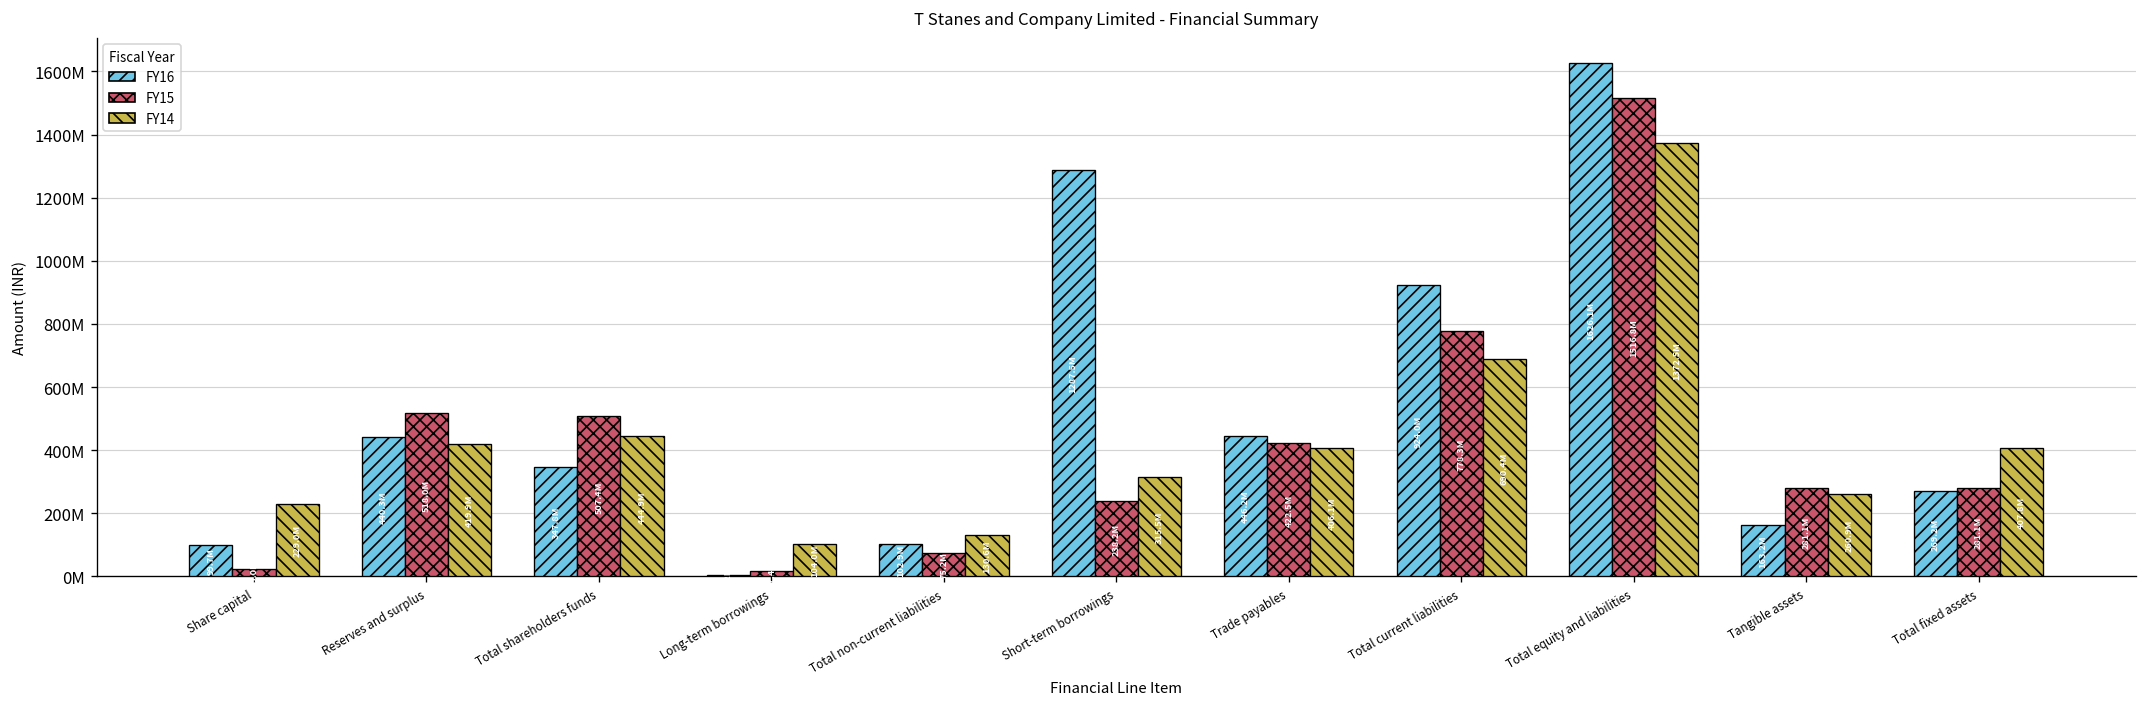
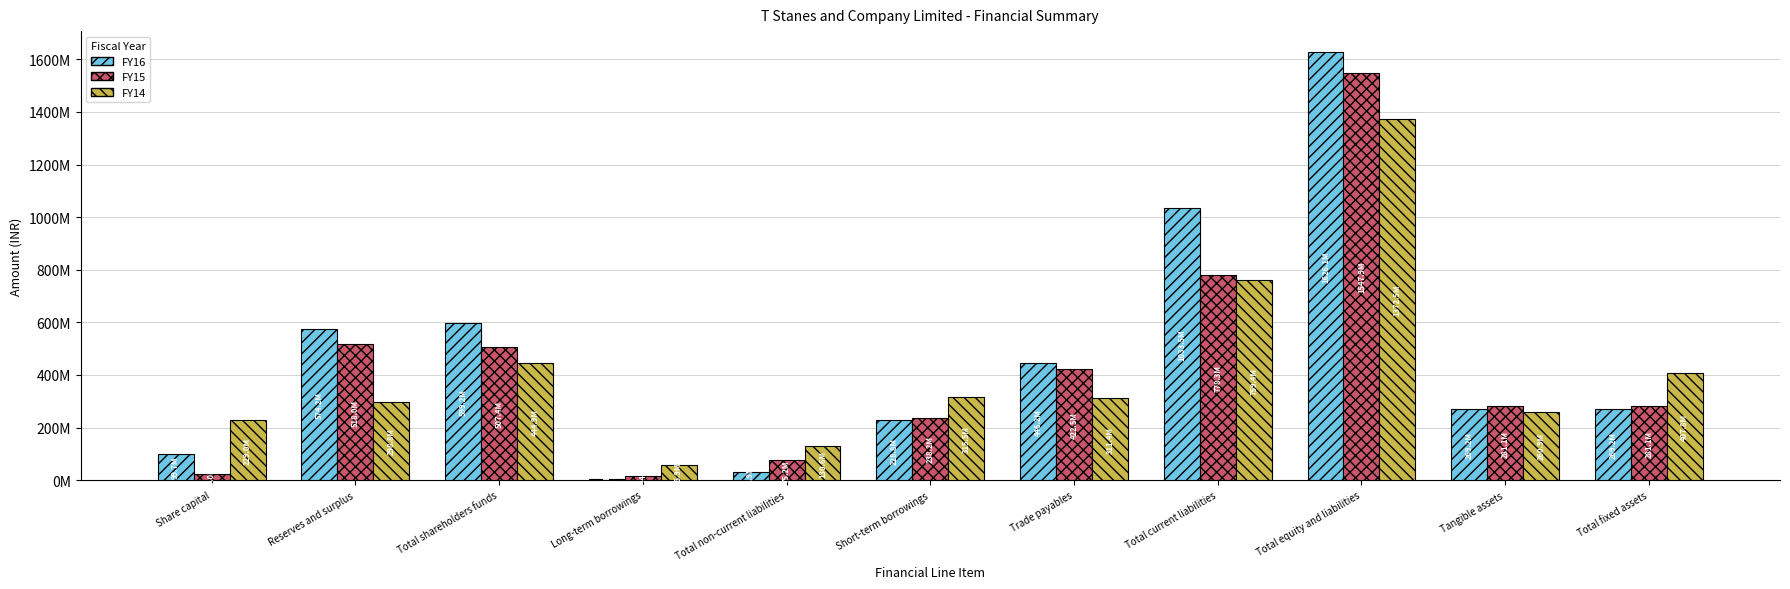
FY16, Reserves and surplus: 440.3M -> 574.2M
FY14, Reserves and surplus: 419.9M -> 298.8M
FY16, Total shareholders funds: 347.8M -> 599.2M
FY14, Long-term borrowings: 104.0M -> 56.9M
FY16, Total non-current liabilities: 100000000 -> 30000000
FY16, Short-term borrowings: 1287.5M -> 228.8M
FY14, Trade payables: 406.1M -> 311.4M
FY16, Total current liabilities: 924.0M -> 1033.5M
FY14, Total current liabilities: 690.4M -> 759.4M
FY15, Total equity and liabilities: 1516.8M -> 1547.9M
FY16, Tangible assets: 163.2M -> 269.2M
